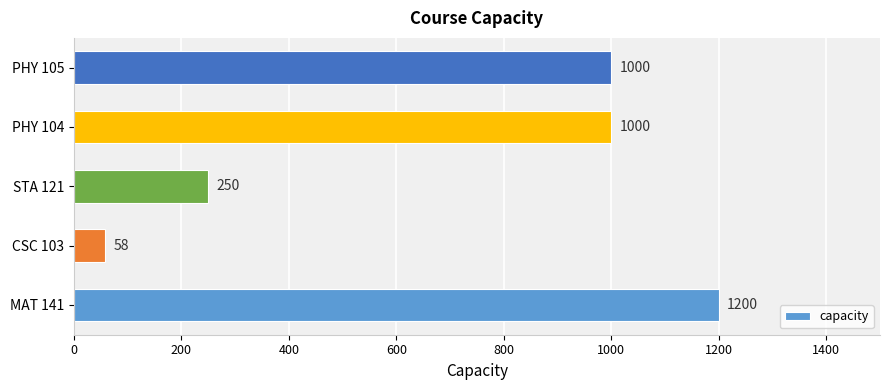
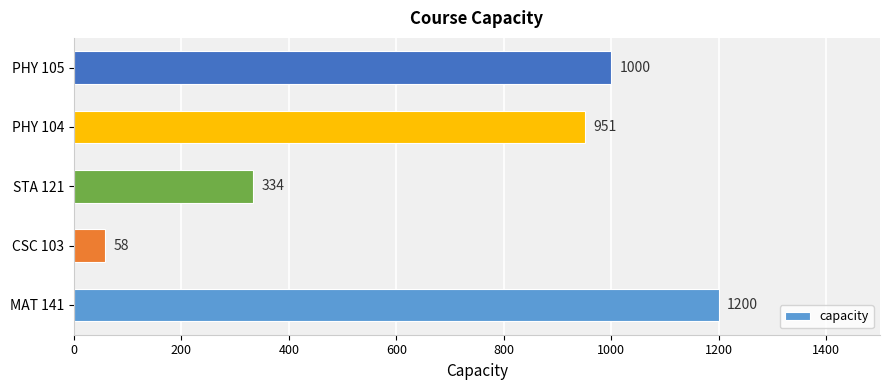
PHY 104: 1000 -> 951
STA 121: 250 -> 334
